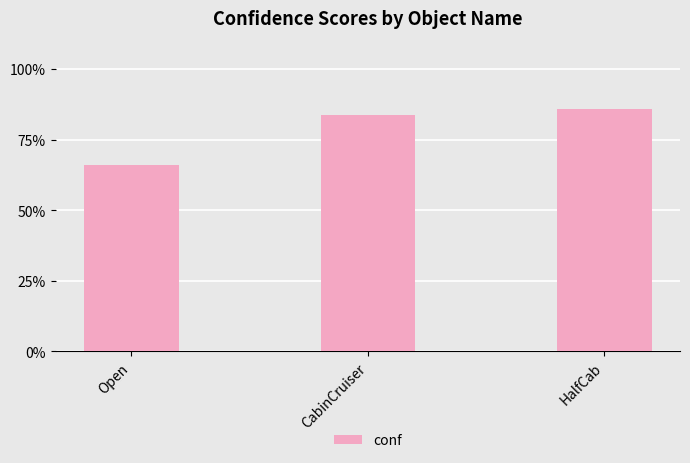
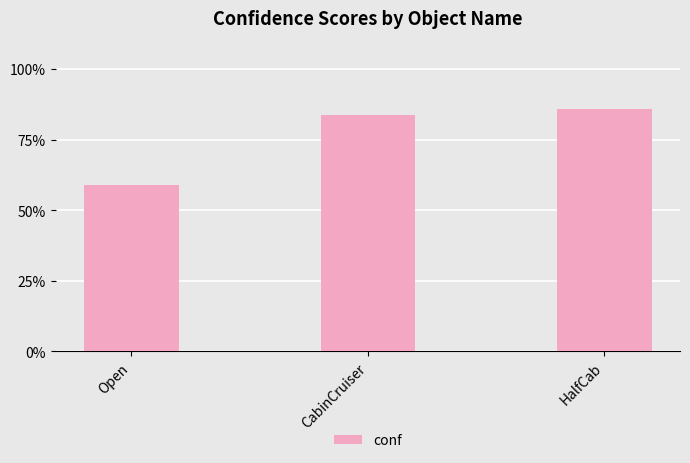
Open: 66% -> 59%
